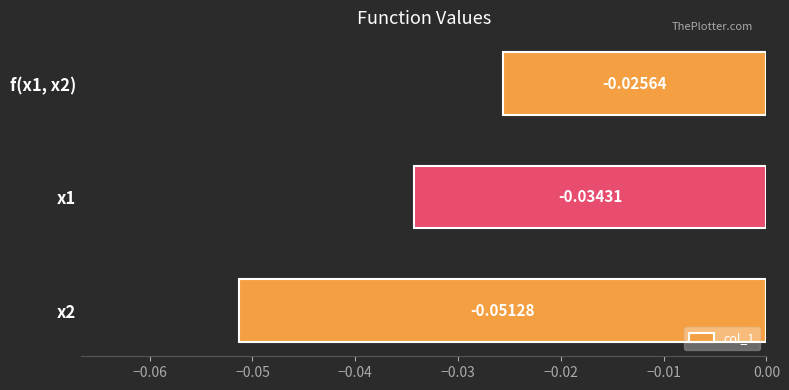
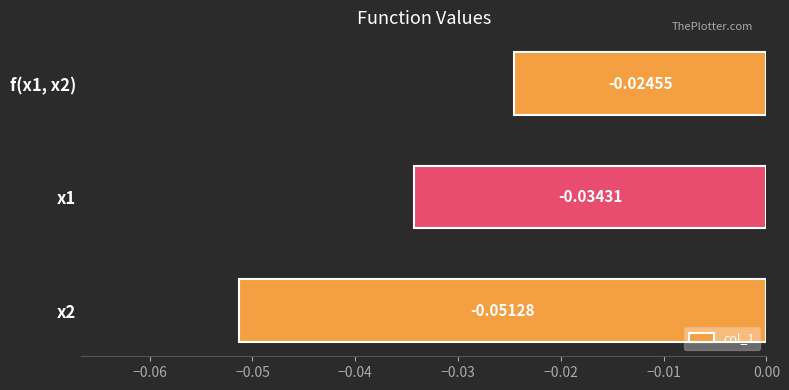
f(x1, x2): -0.02564 -> -0.02455
